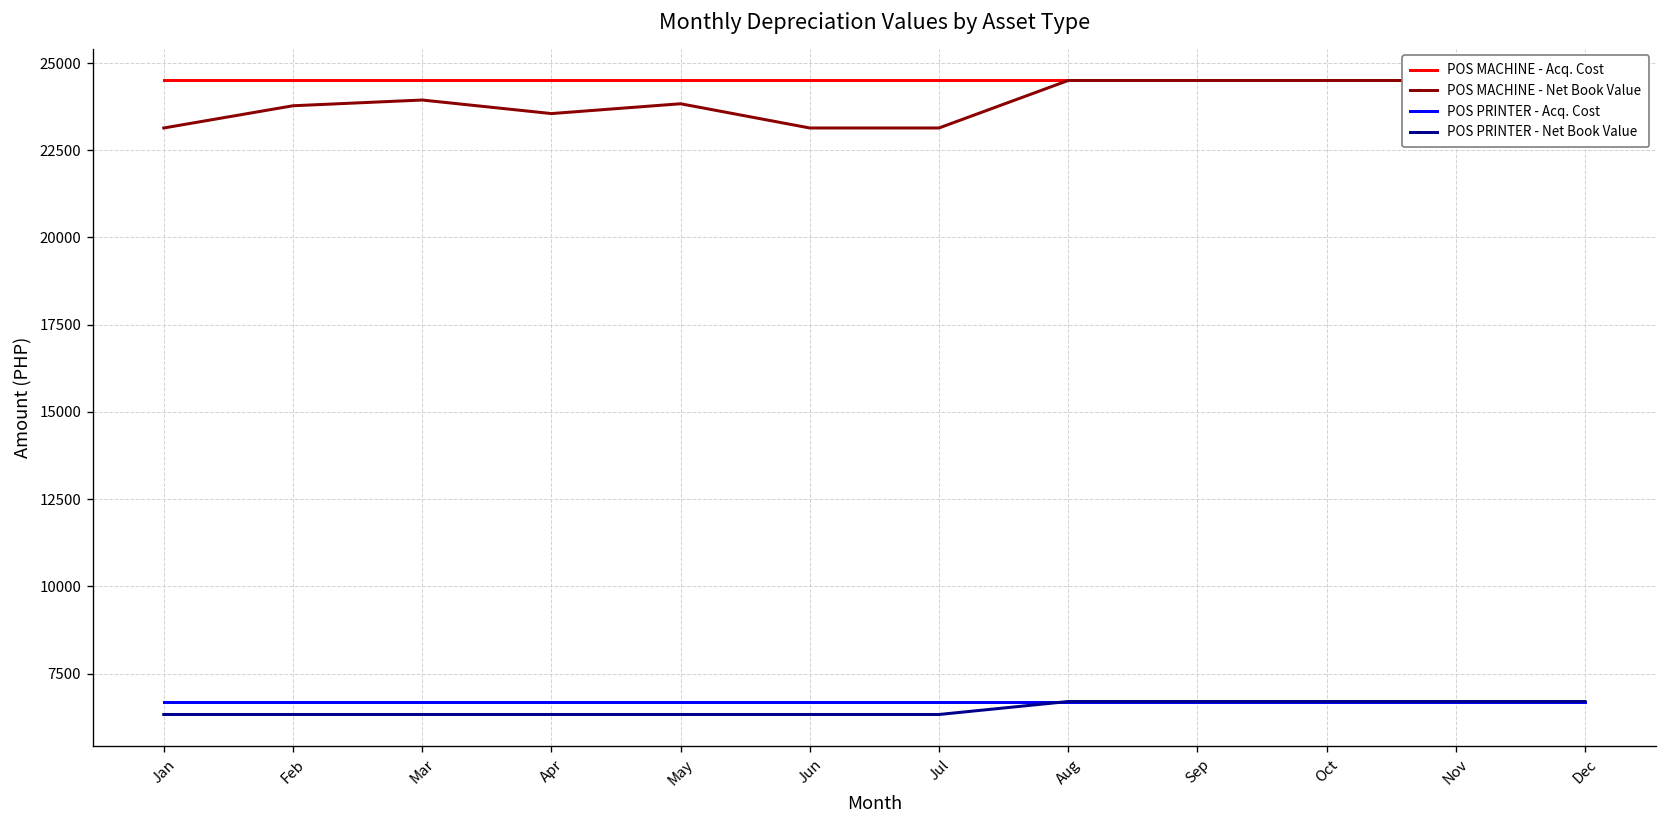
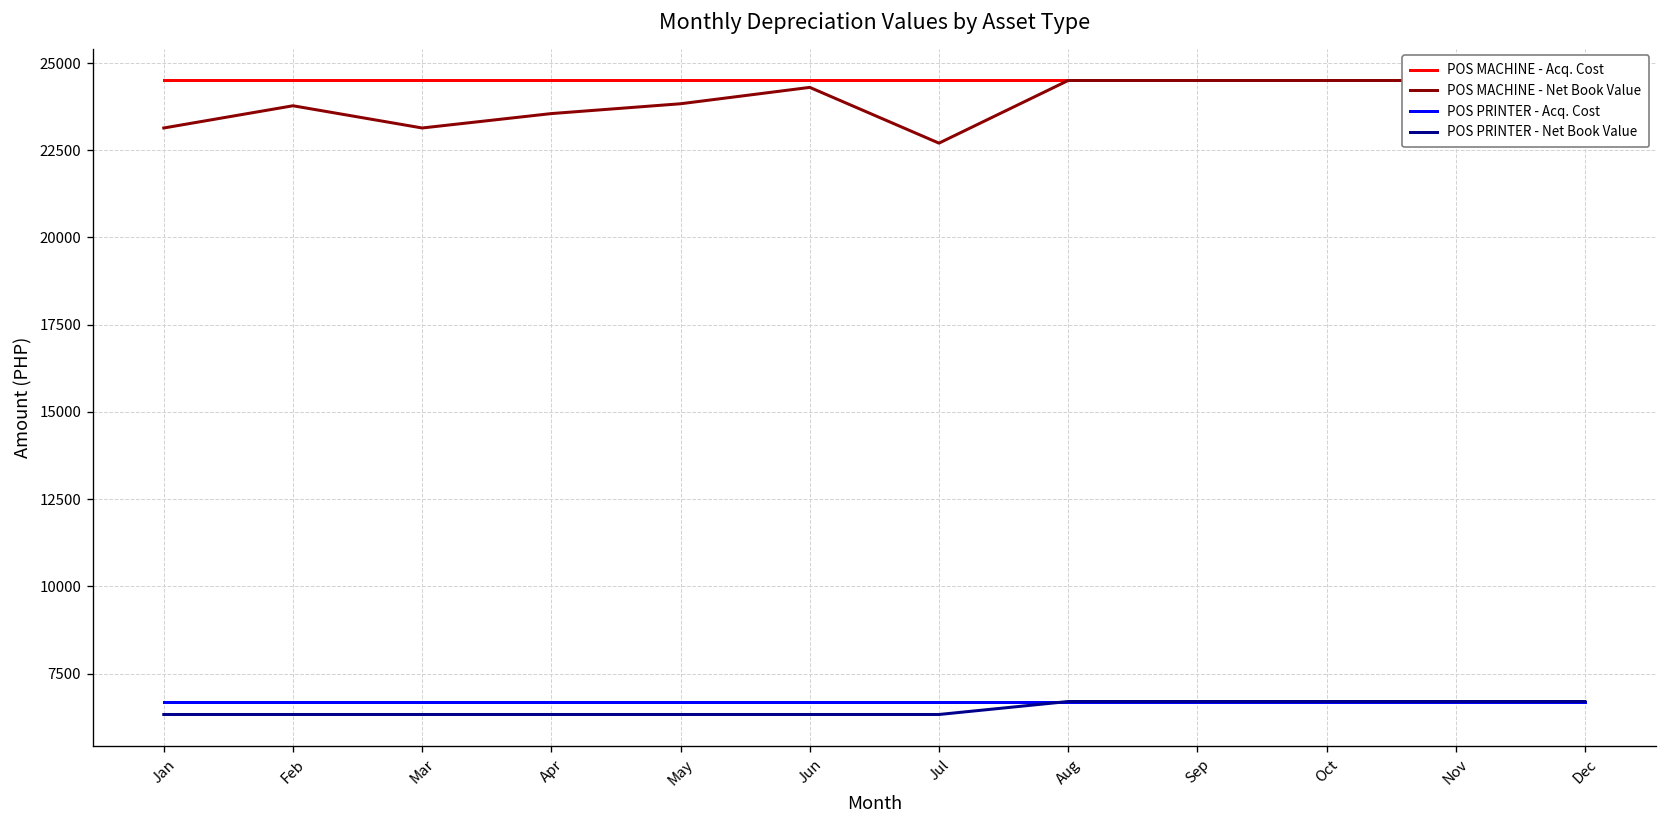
POS MACHINE - Net Book Value, Mar: 23900 -> 23100
POS MACHINE - Net Book Value, Jun: 23100 -> 24300
POS MACHINE - Net Book Value, Jul: 23100 -> 22700
